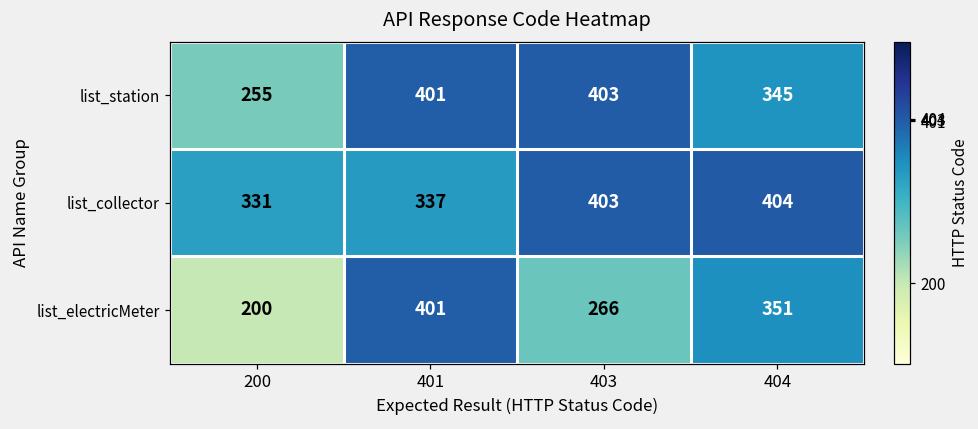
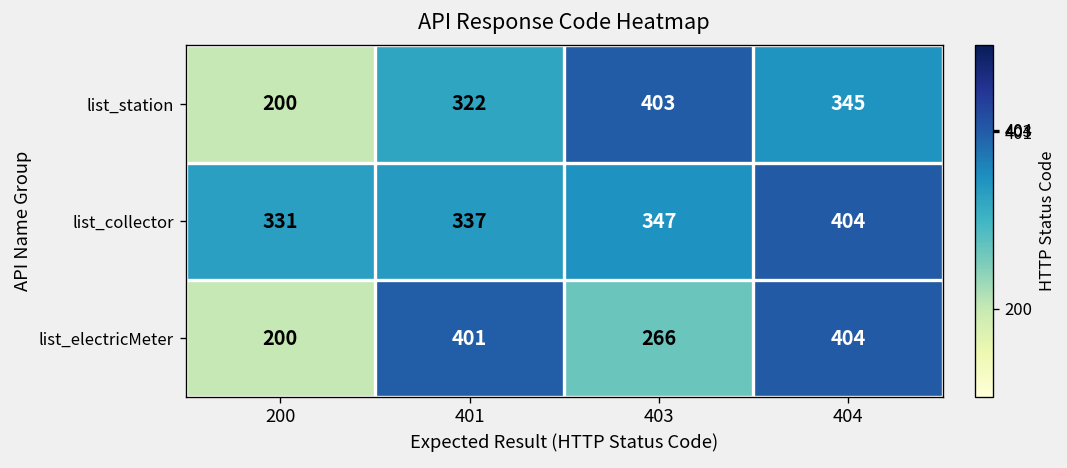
list_station, 200: 255 -> 200
list_station, 401: 401 -> 322
list_collector, 403: 403 -> 347
list_electricMeter, 404: 351 -> 404
